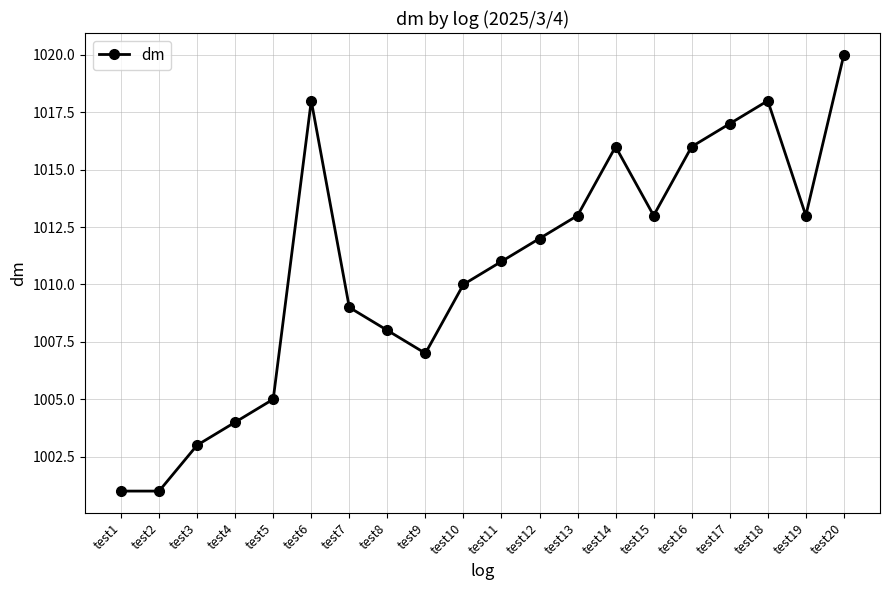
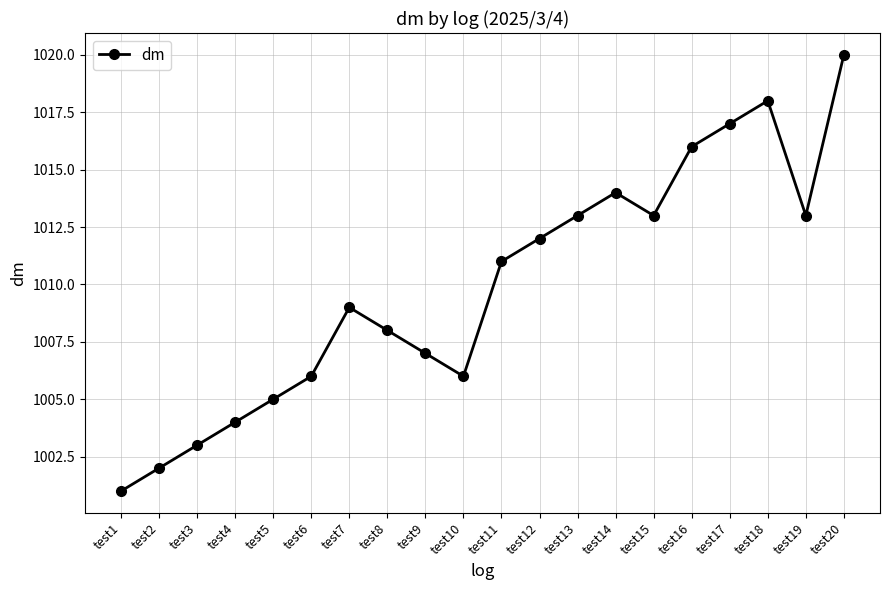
test2: 1001 -> 1002
test6: 1018 -> 1006
test10: 1010 -> 1006
test14: 1016 -> 1014
